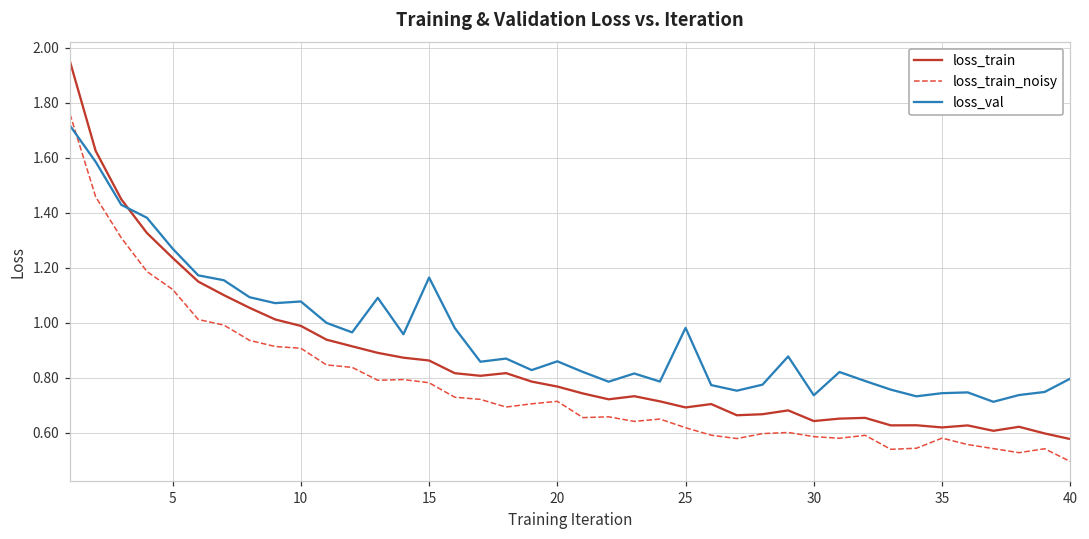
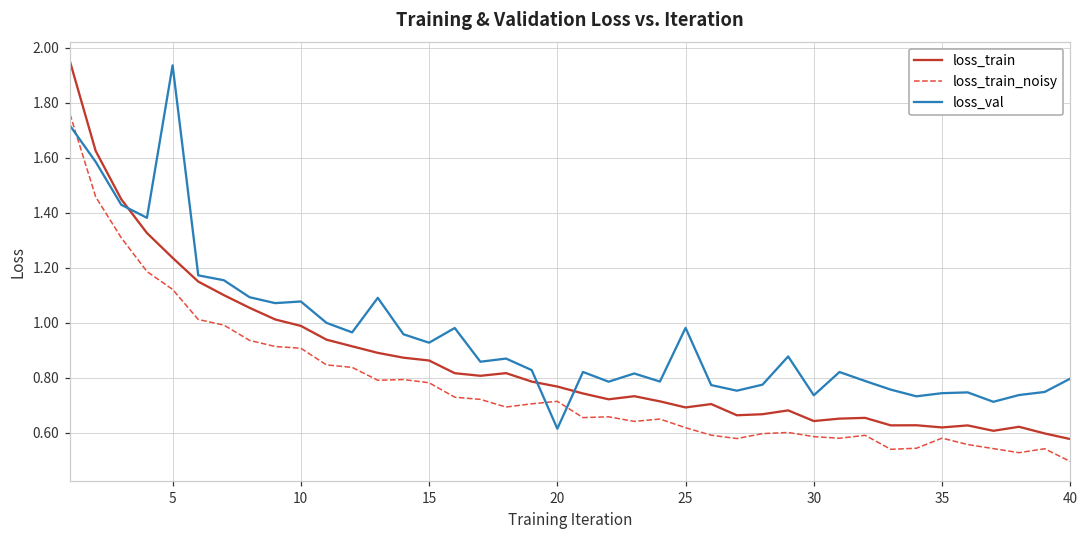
loss_val, 5: 1.27 -> 1.94
loss_val, 15: 1.16 -> 0.93
loss_val, 20: 0.86 -> 0.62
